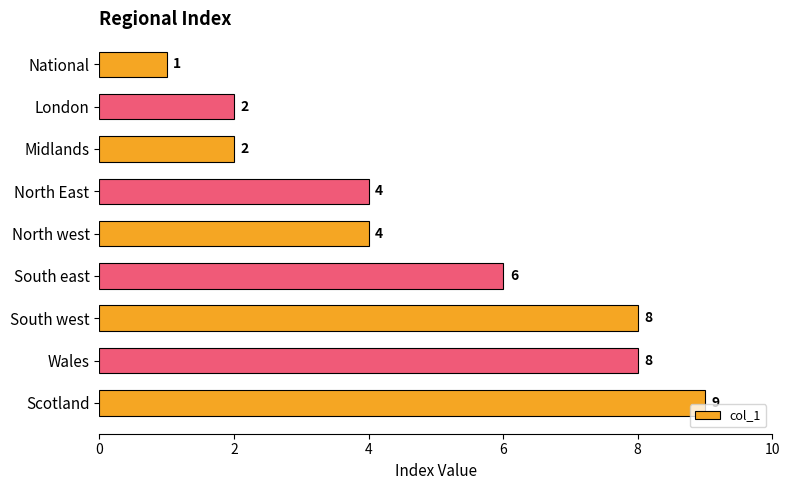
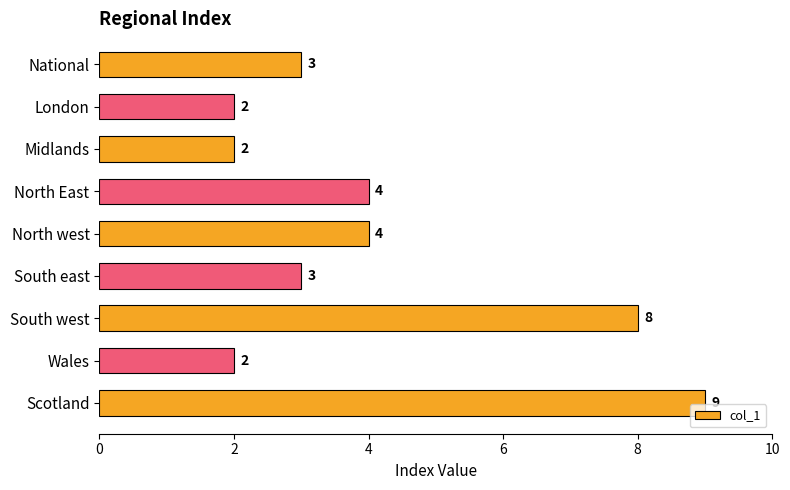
National: 1 -> 3
South east: 6 -> 3
Wales: 8 -> 2
